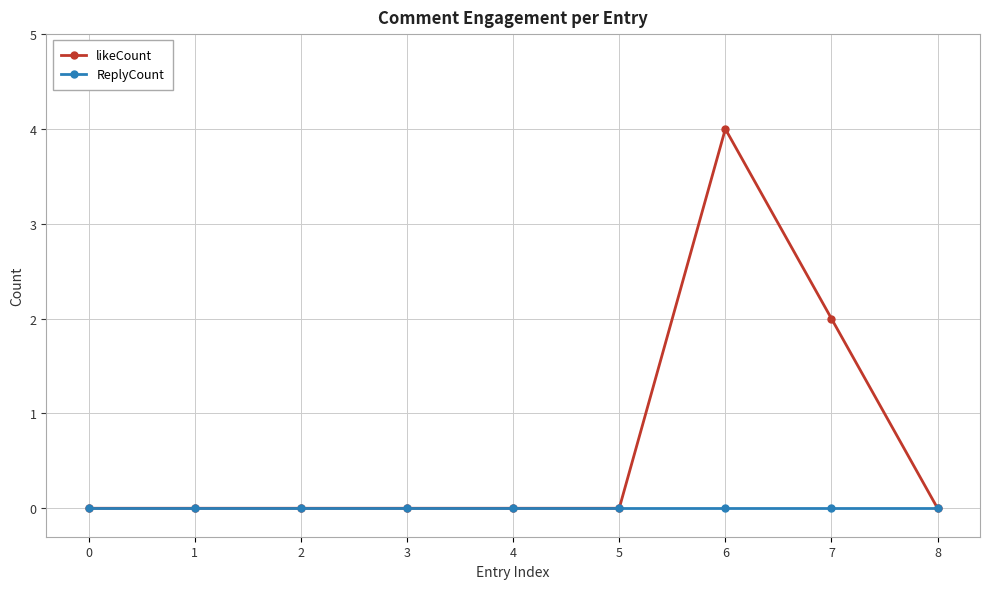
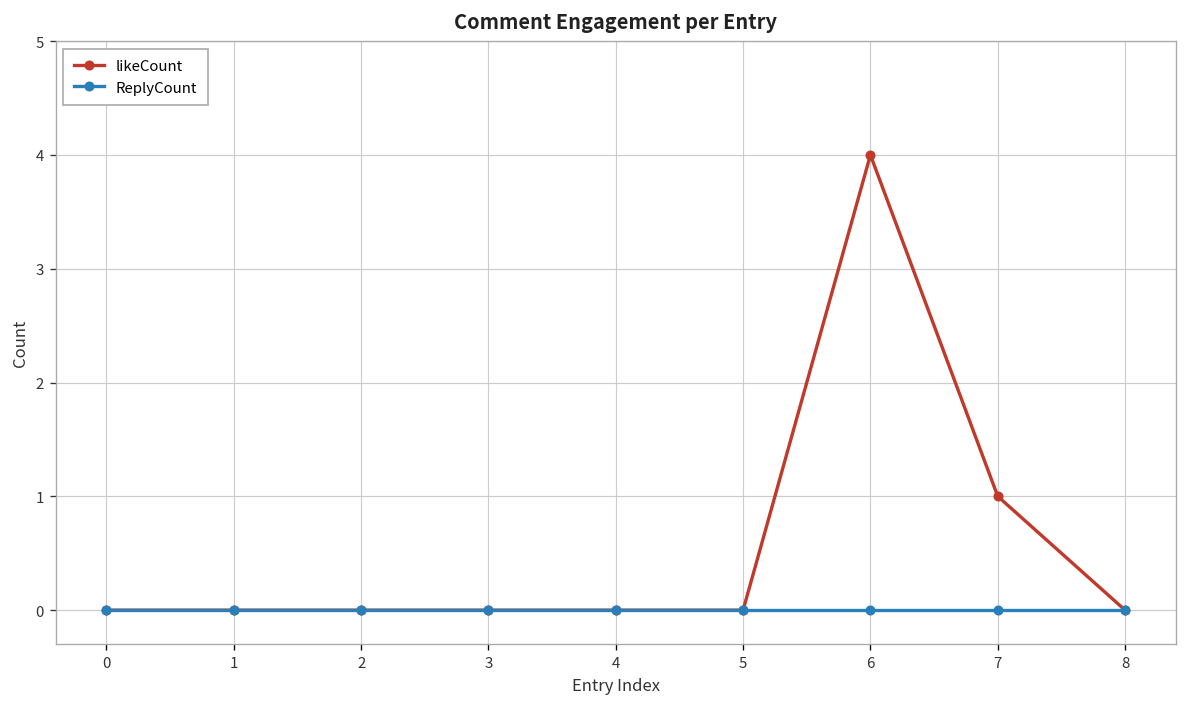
likeCount, 7: 2 -> 1
